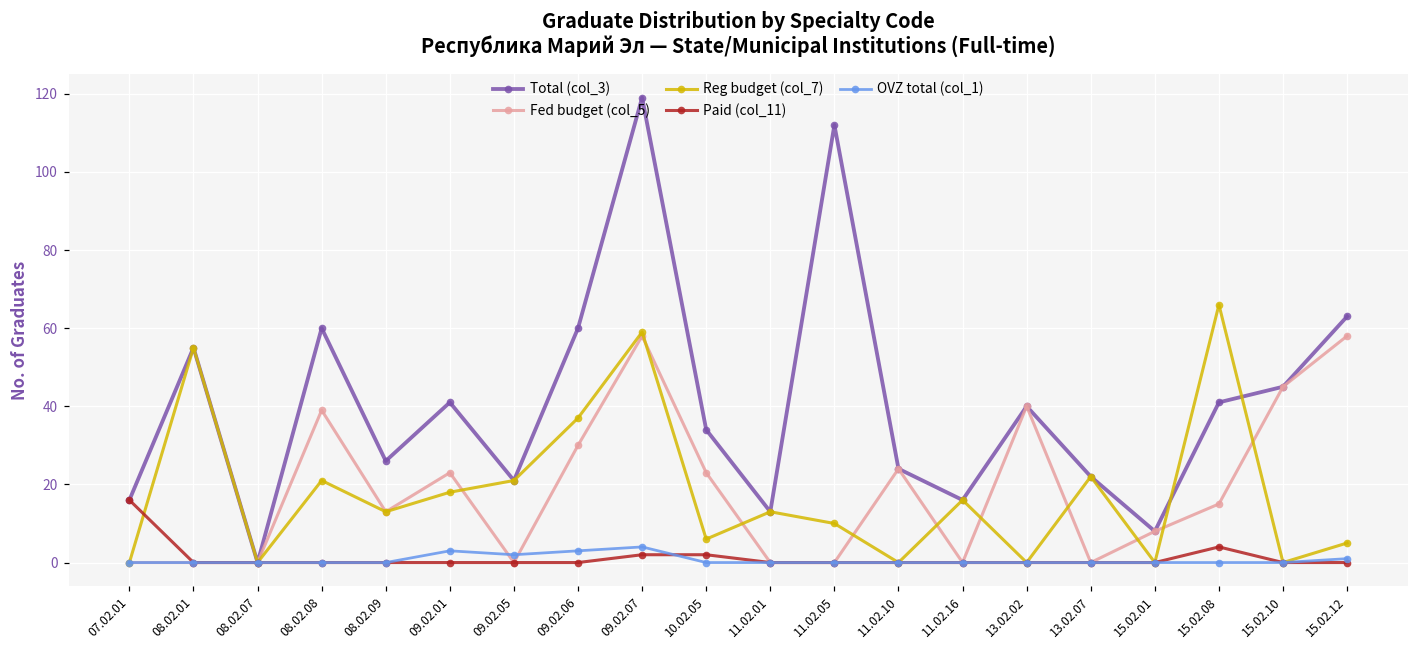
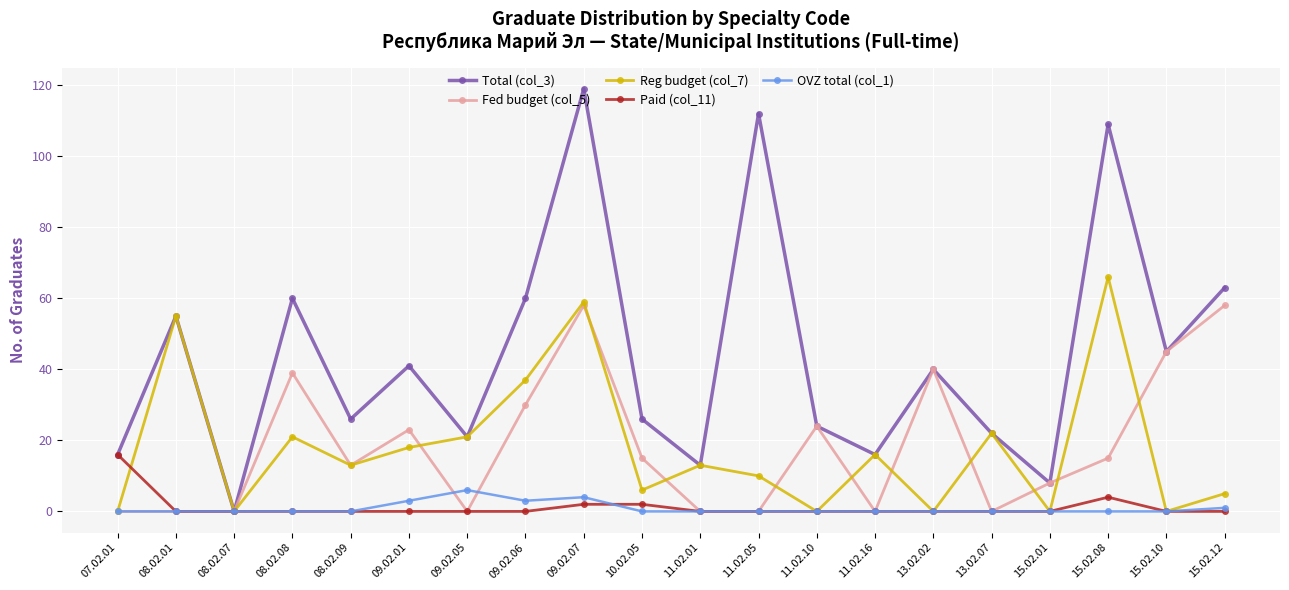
OVZ total (col_1), 09.02.05: 2 -> 6
Total (col_3), 10.02.05: 34 -> 26
Fed budget (col_5), 10.02.05: 23 -> 15
Total (col_3), 15.02.08: 41 -> 109
